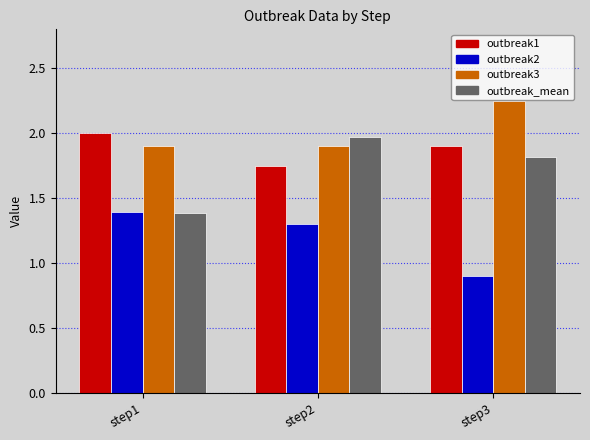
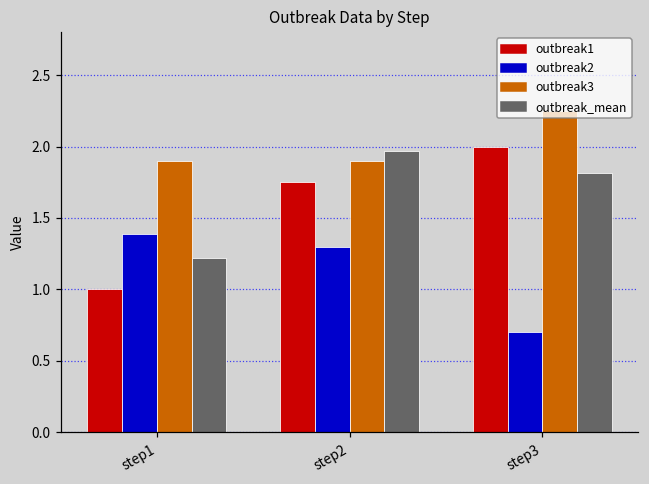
outbreak1, step1: 2 -> 1
outbreak_mean, step1: 1.38 -> 1.22
outbreak1, step3: 1.9 -> 2.0
outbreak2, step3: 0.9 -> 0.7
